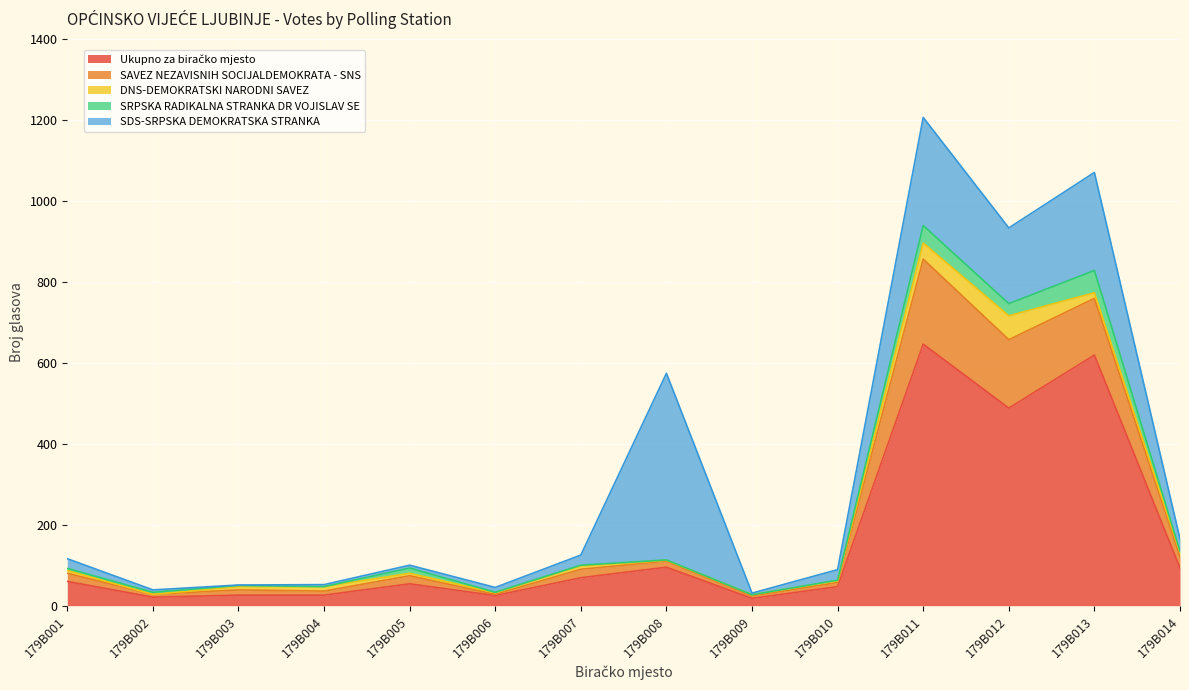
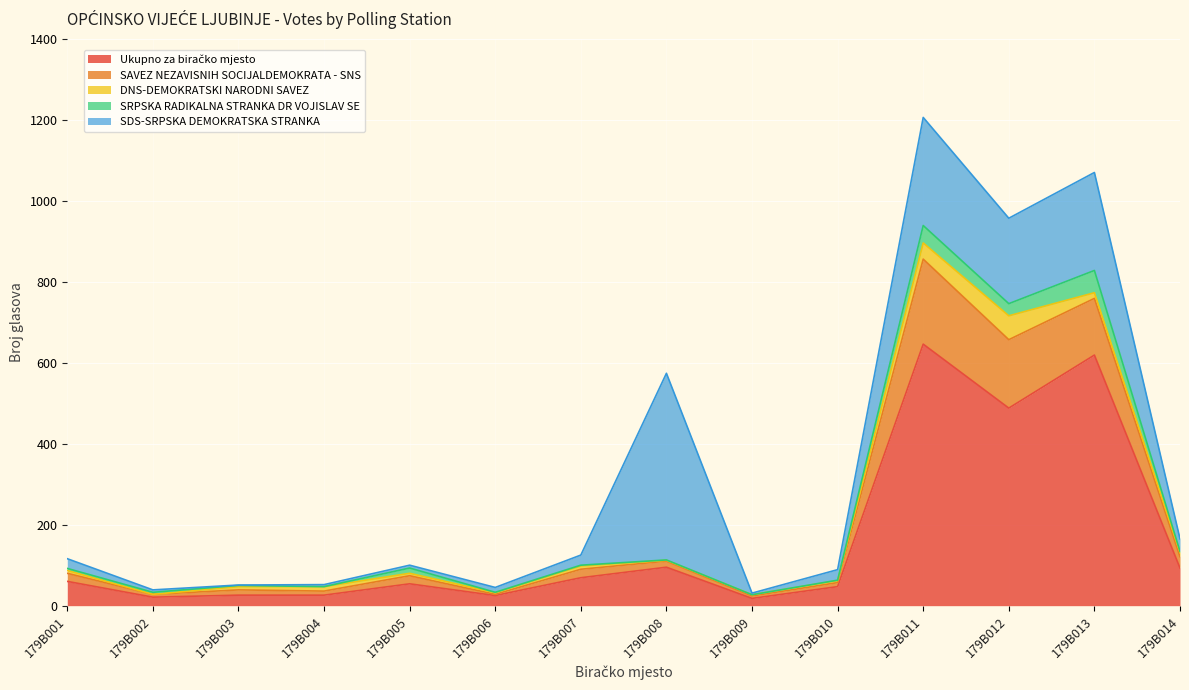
SDS-SRPSKA DEMOKRATSKA STRANKA, 179B012: 190 -> 210
